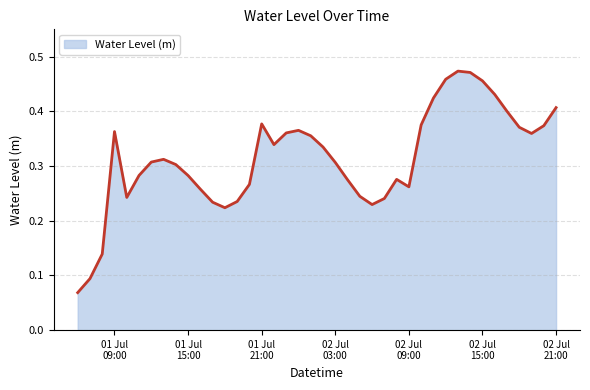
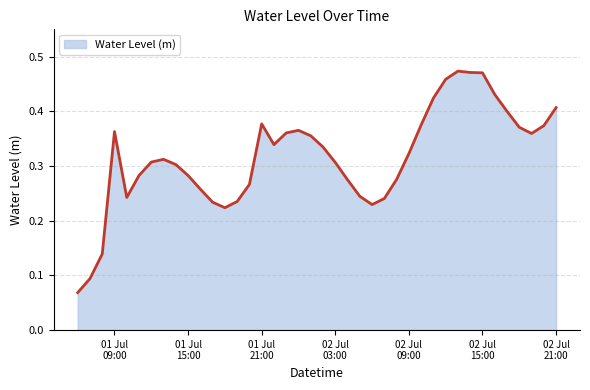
02 Jul 09:00: 0.26 -> 0.32
02 Jul 15:00: 0.46 -> 0.47
